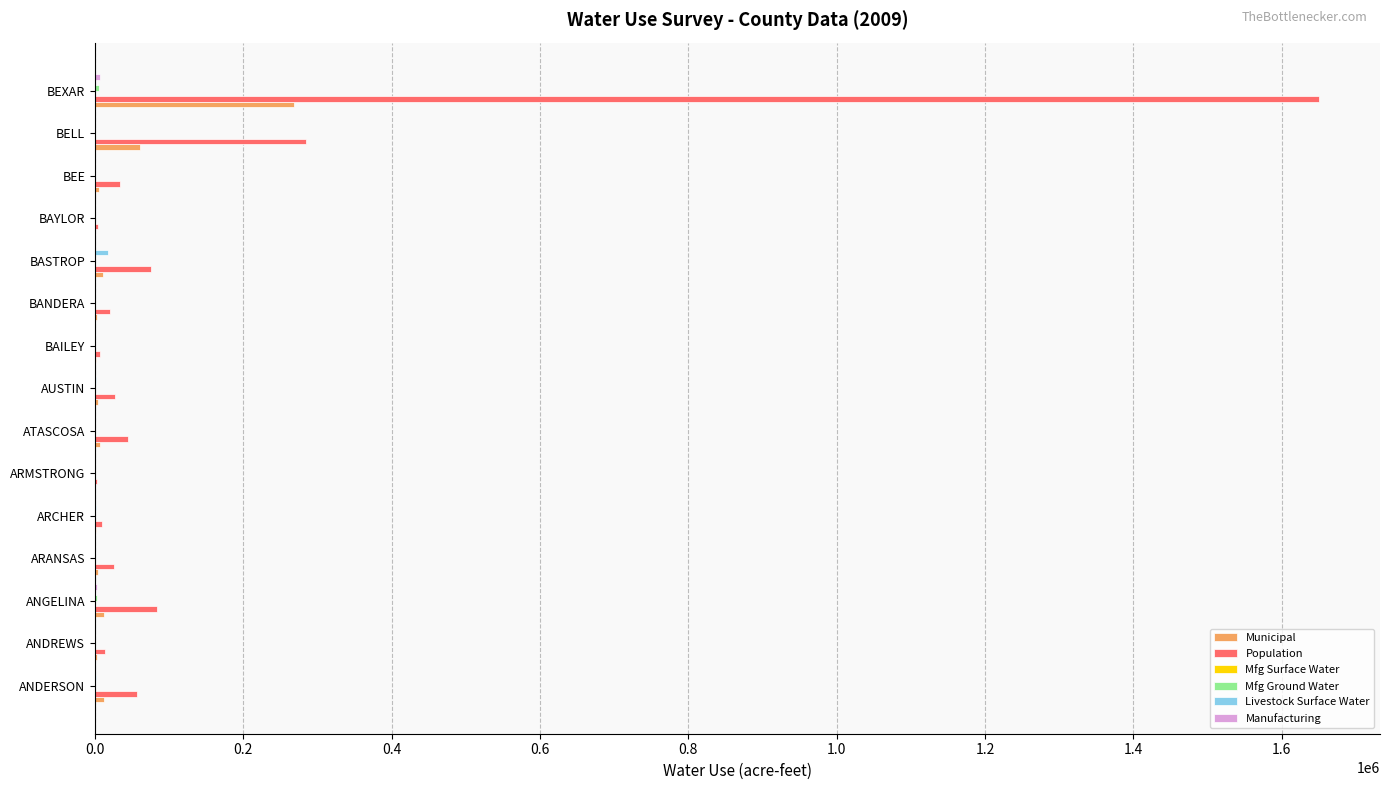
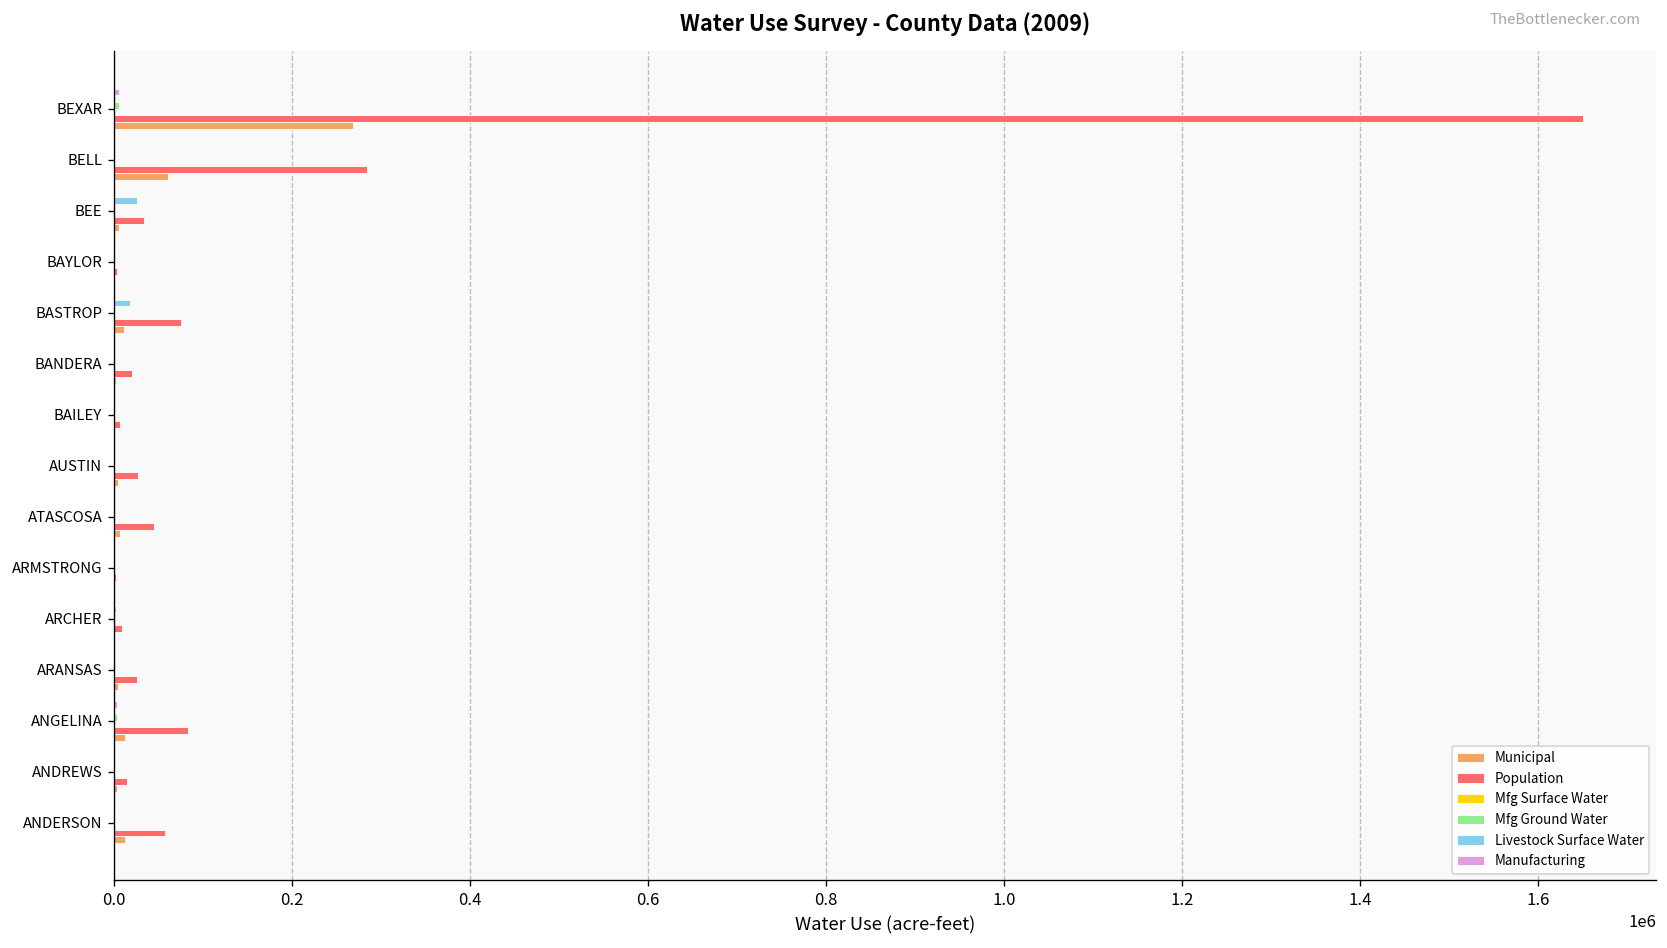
Livestock Surface Water, BEE: 0 -> 30000
